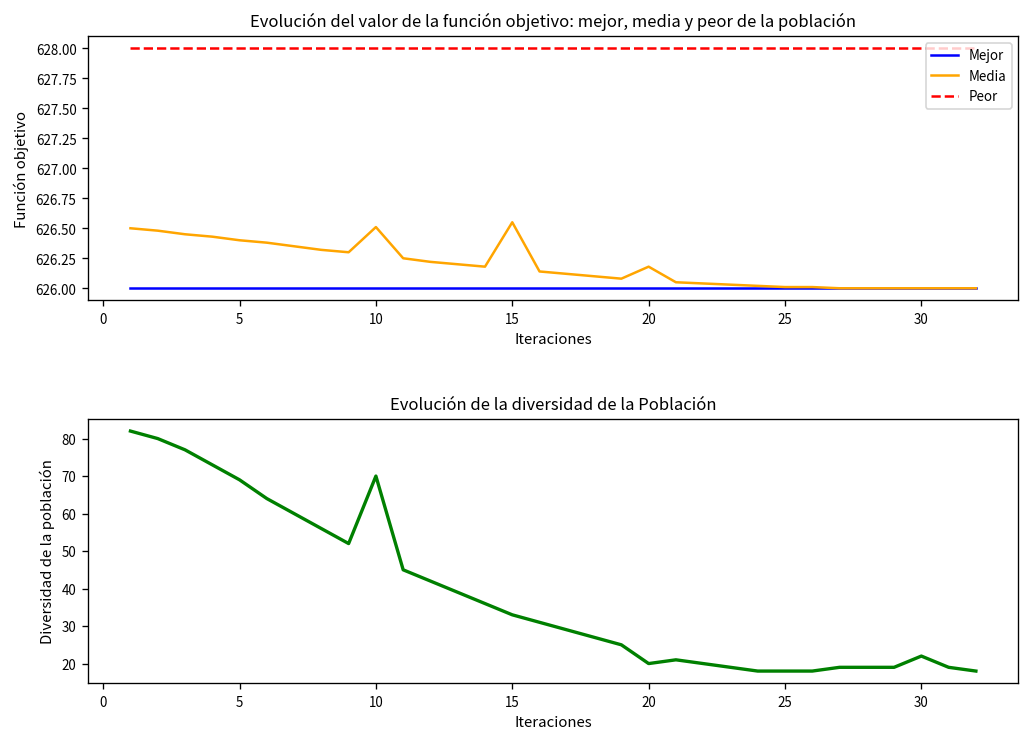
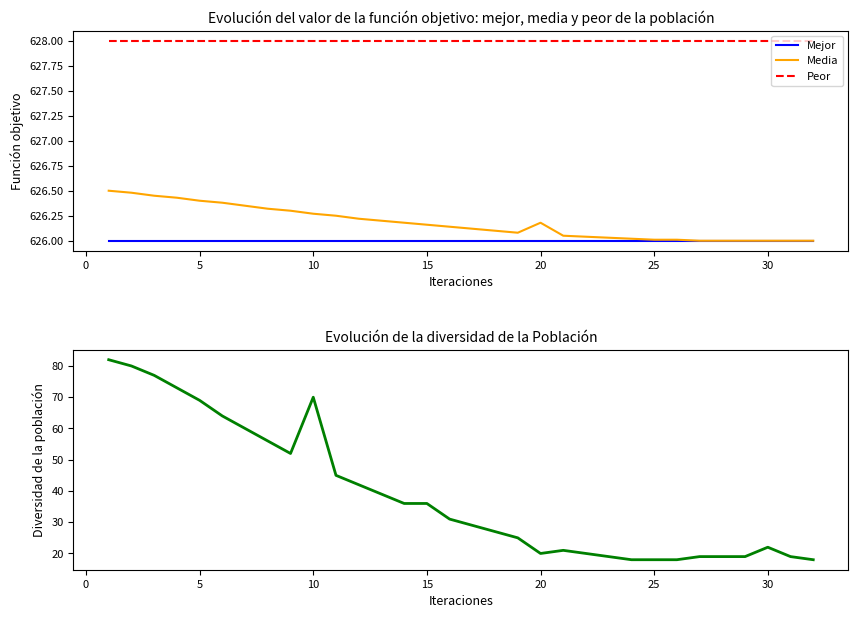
Evolución del valor de la función objetivo: mejor, media y peor de la población, Media, 10: 626.5 -> 626.3
Evolución del valor de la función objetivo: mejor, media y peor de la población, Media, 15: 626.6 -> 626.2
Evolución de la diversidad de la Población, 15: 33 -> 36
